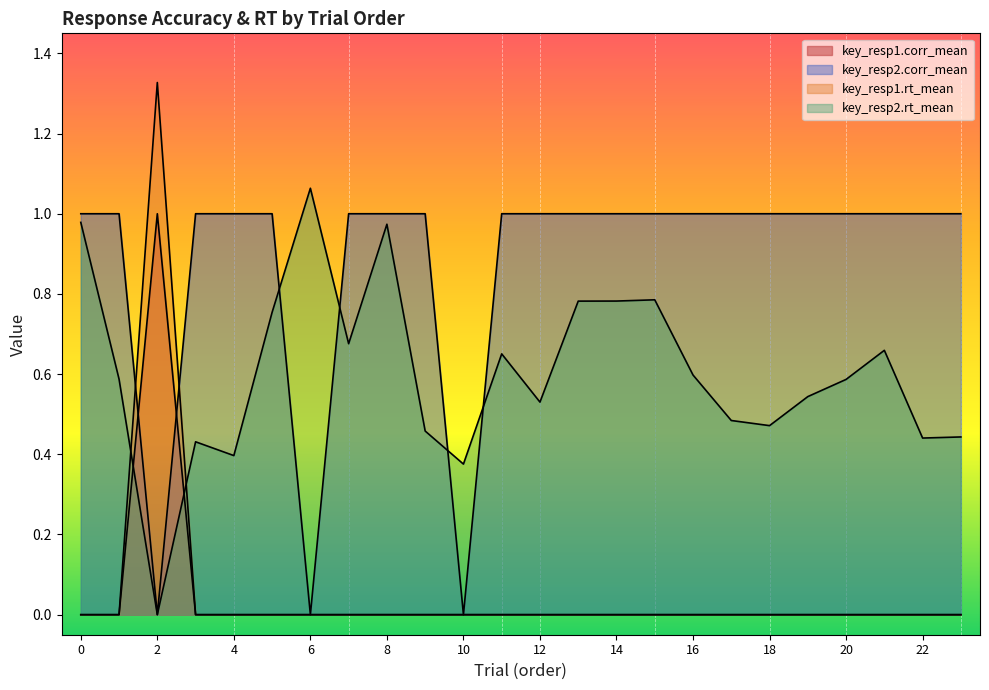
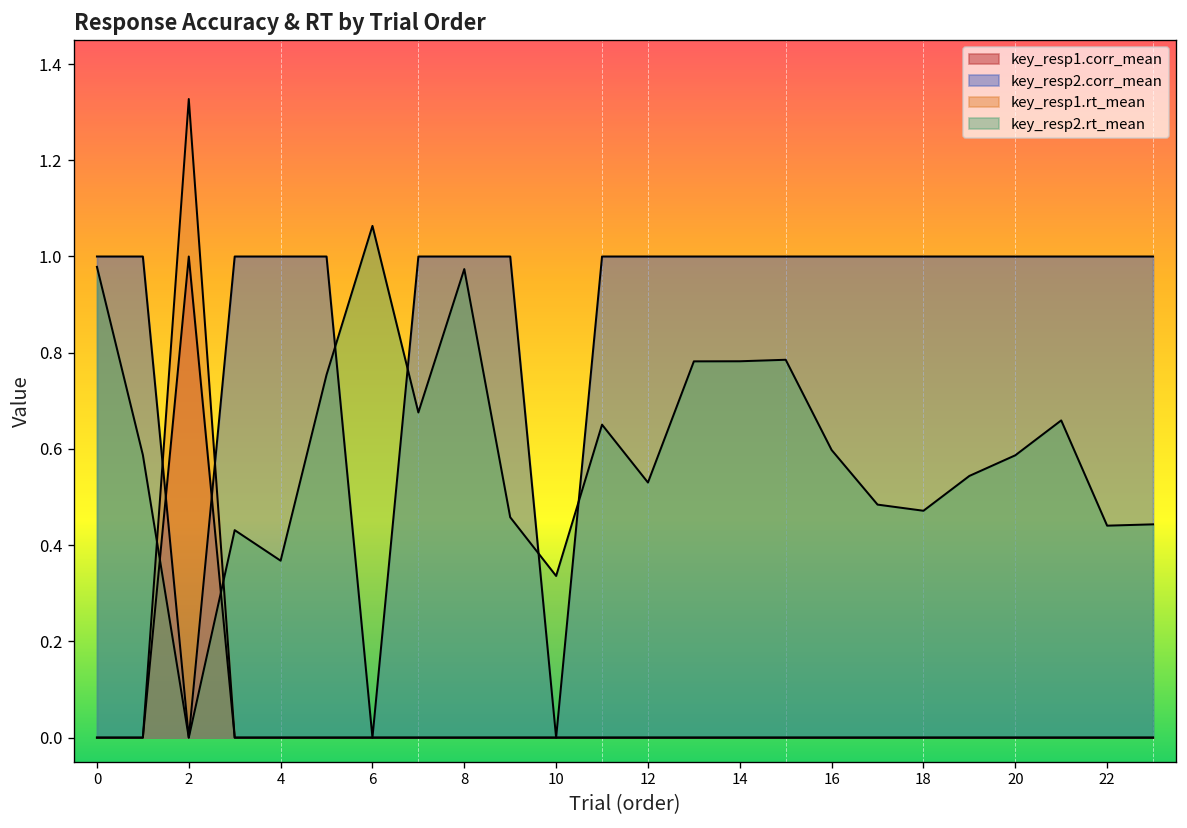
key_resp2.rt_mean, 4: 0.40 -> 0.37
key_resp2.rt_mean, 10: 0.38 -> 0.34
